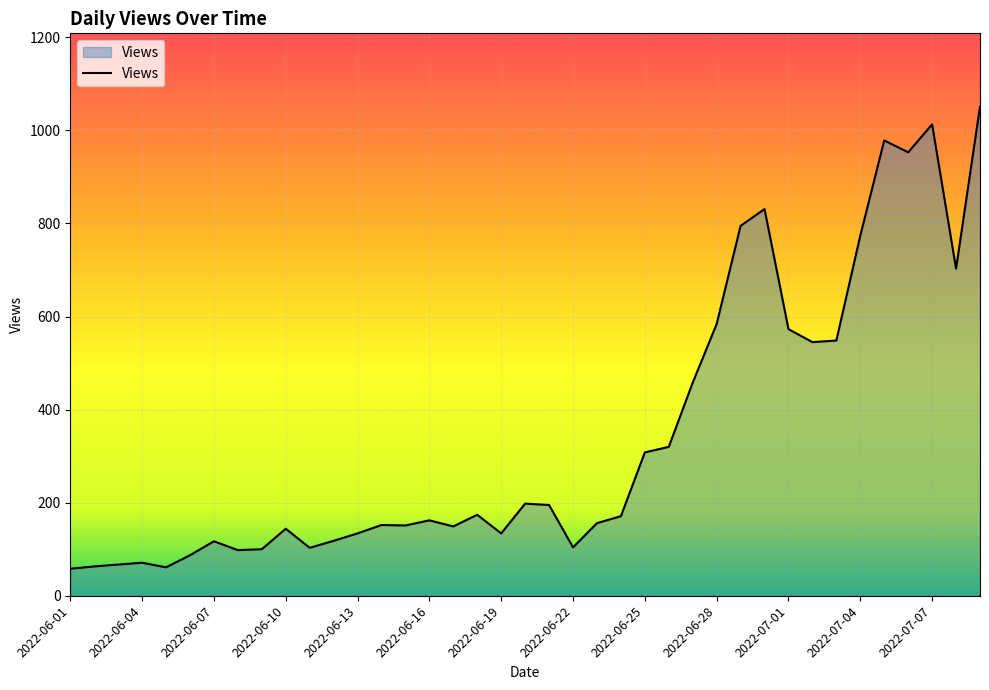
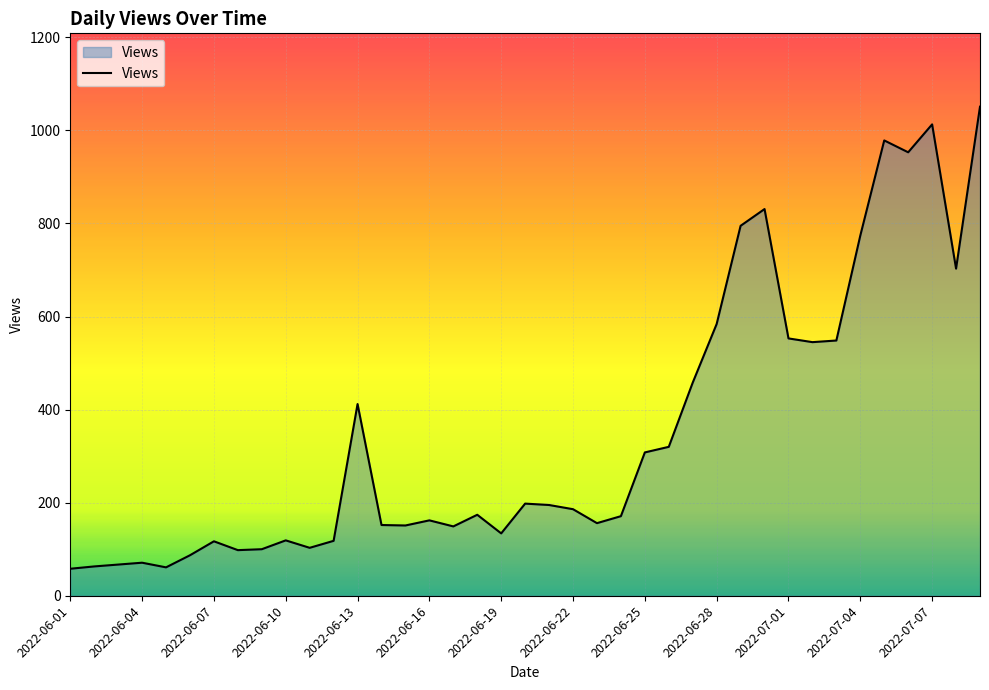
2022-06-10: 140 -> 120
2022-06-13: 130 -> 410
2022-06-22: 100 -> 190
2022-07-01: 570 -> 550
